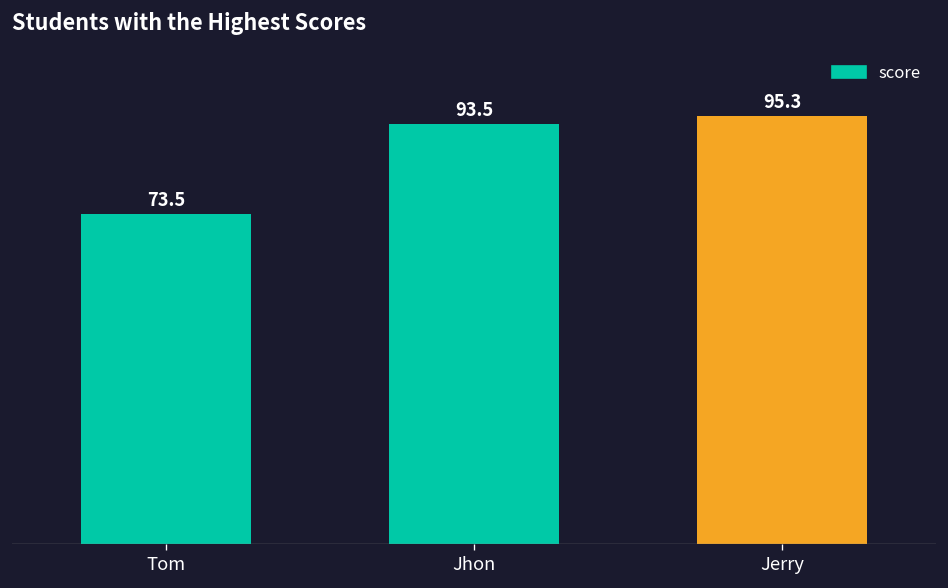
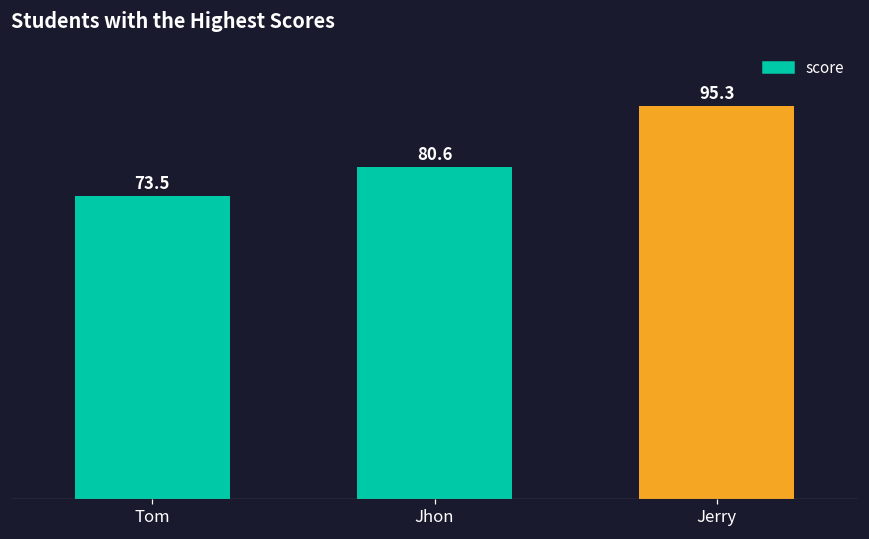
Jhon: 93.5 -> 80.6
